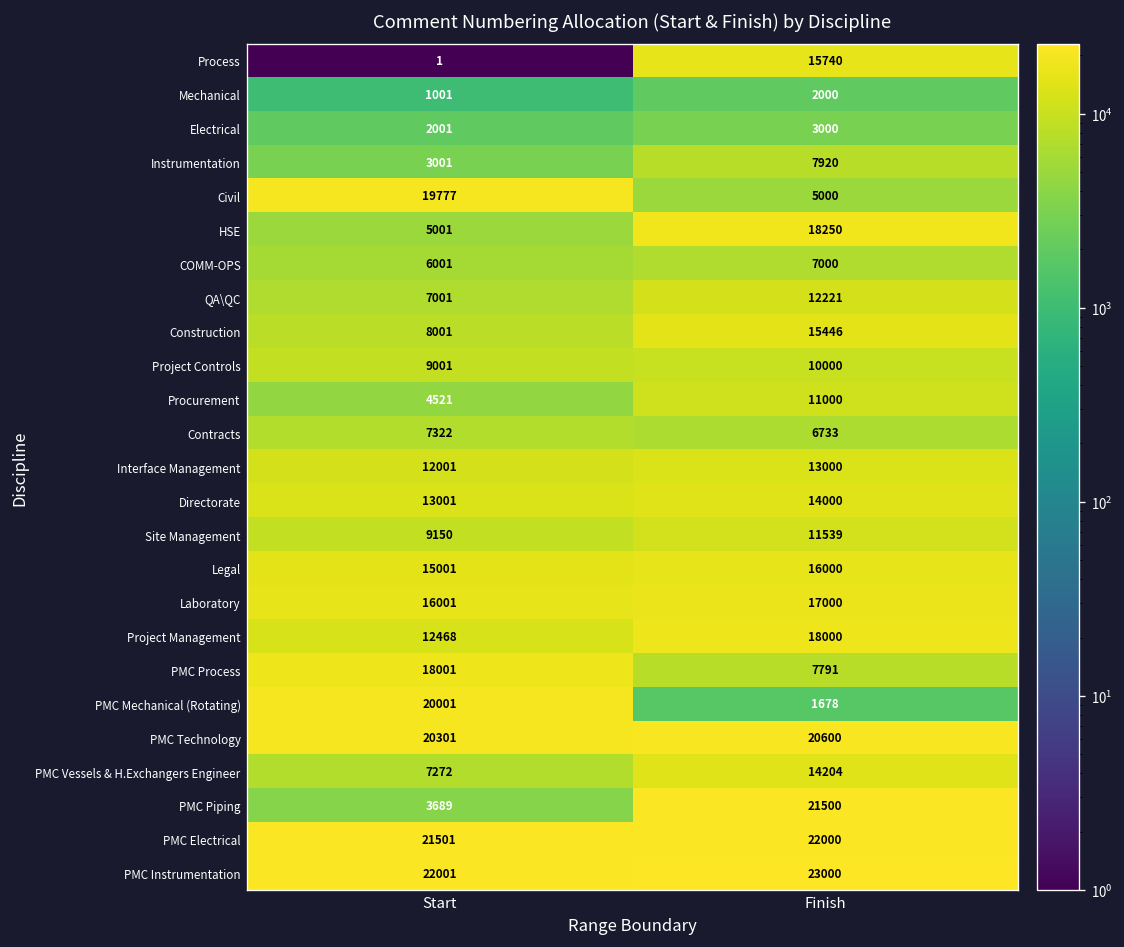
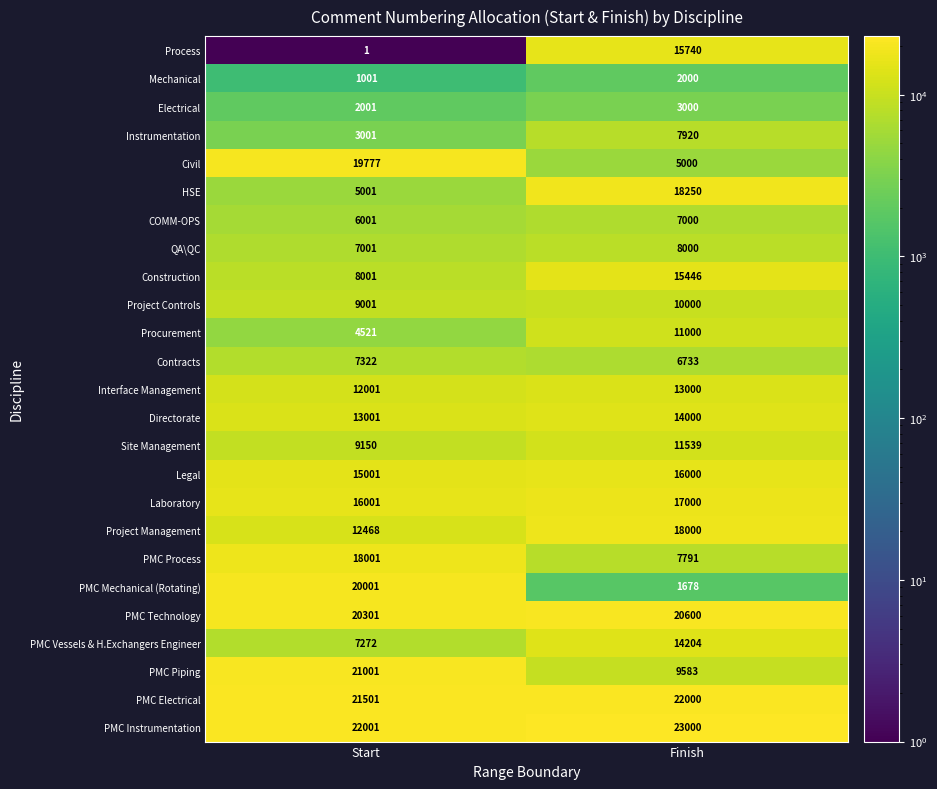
QA\QC, Finish: 12221 -> 8000
PMC Piping, Start: 3689 -> 21001
PMC Piping, Finish: 21500 -> 9583
